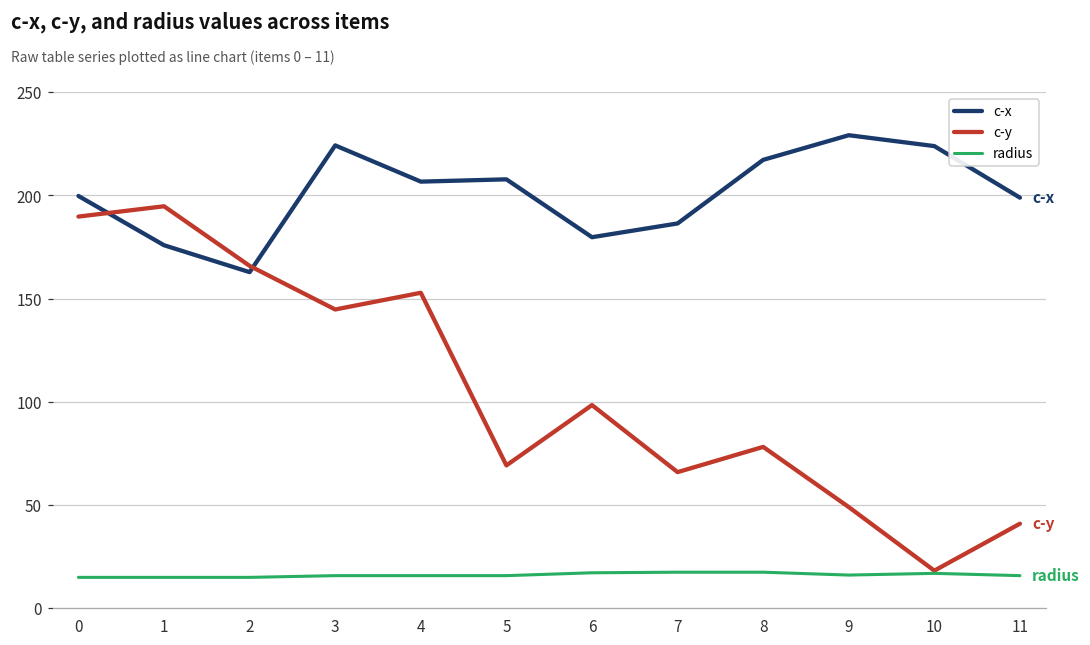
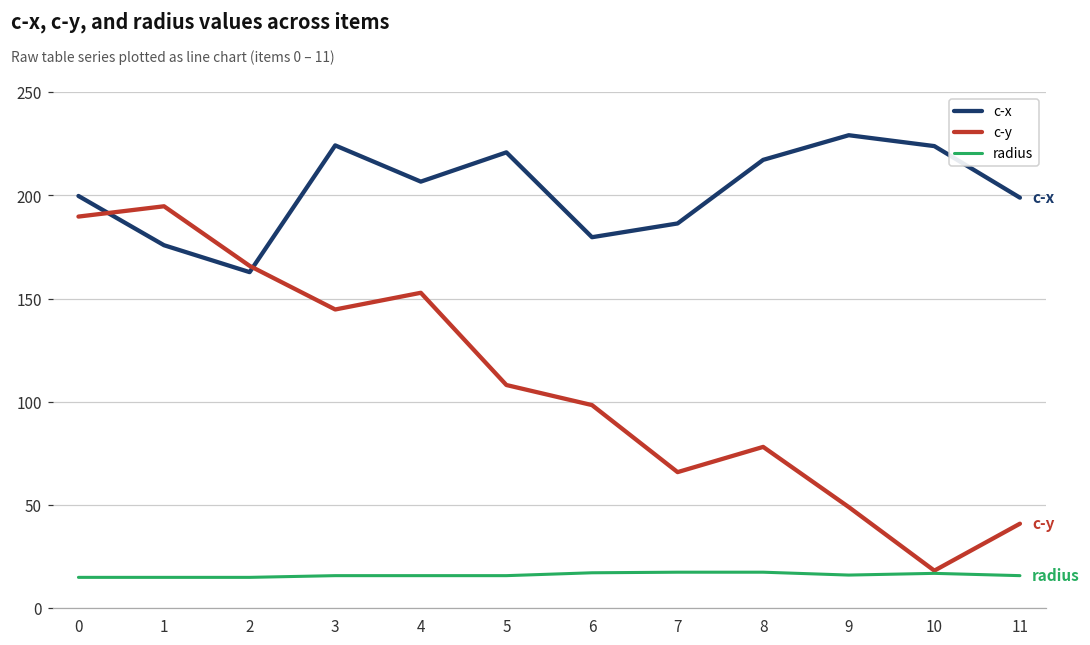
c-x, 5: 208 -> 221
c-y, 5: 69 -> 108
